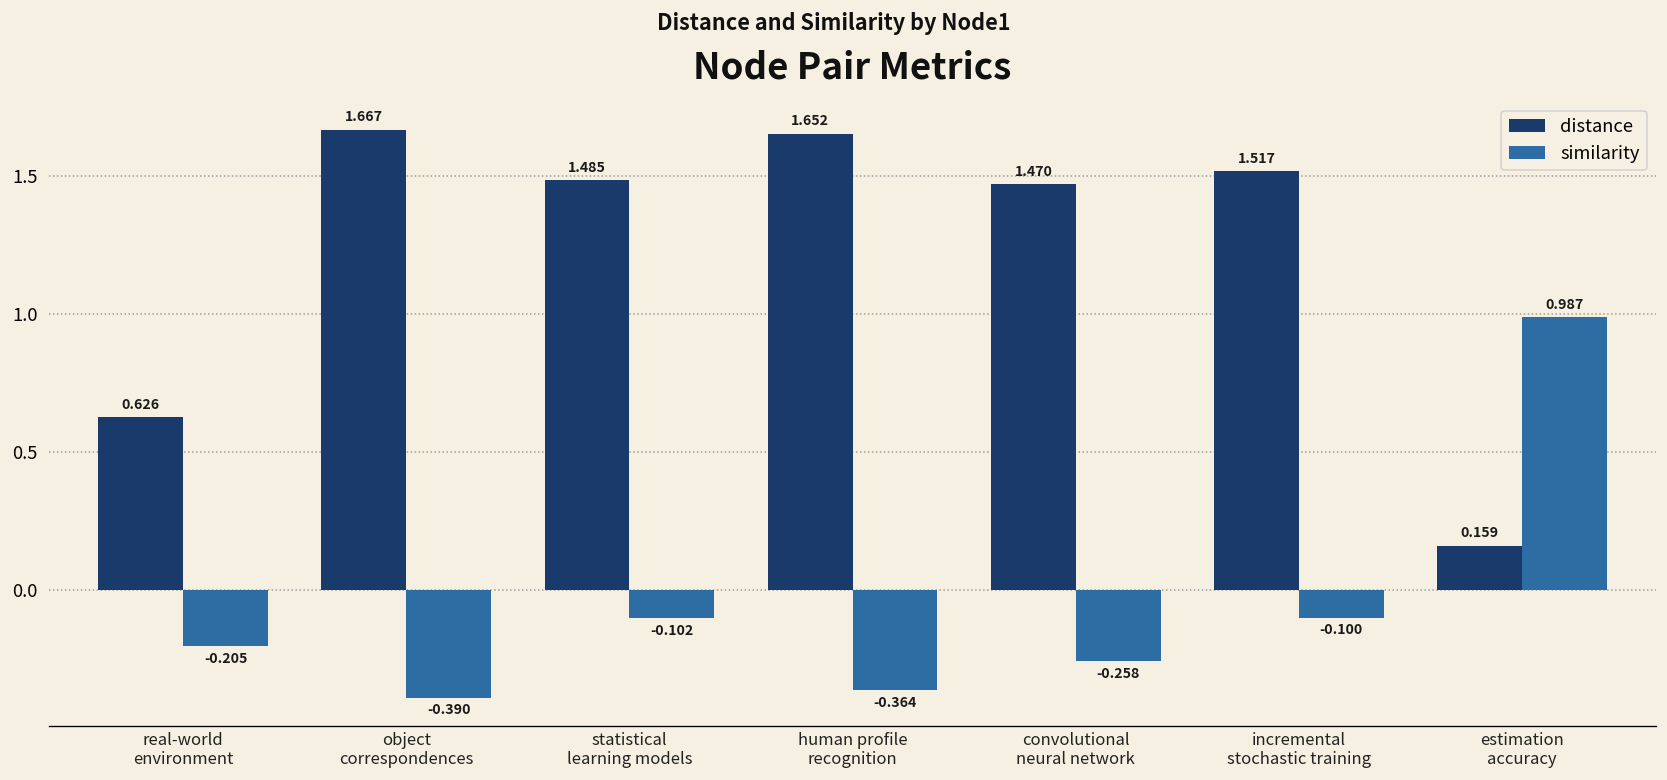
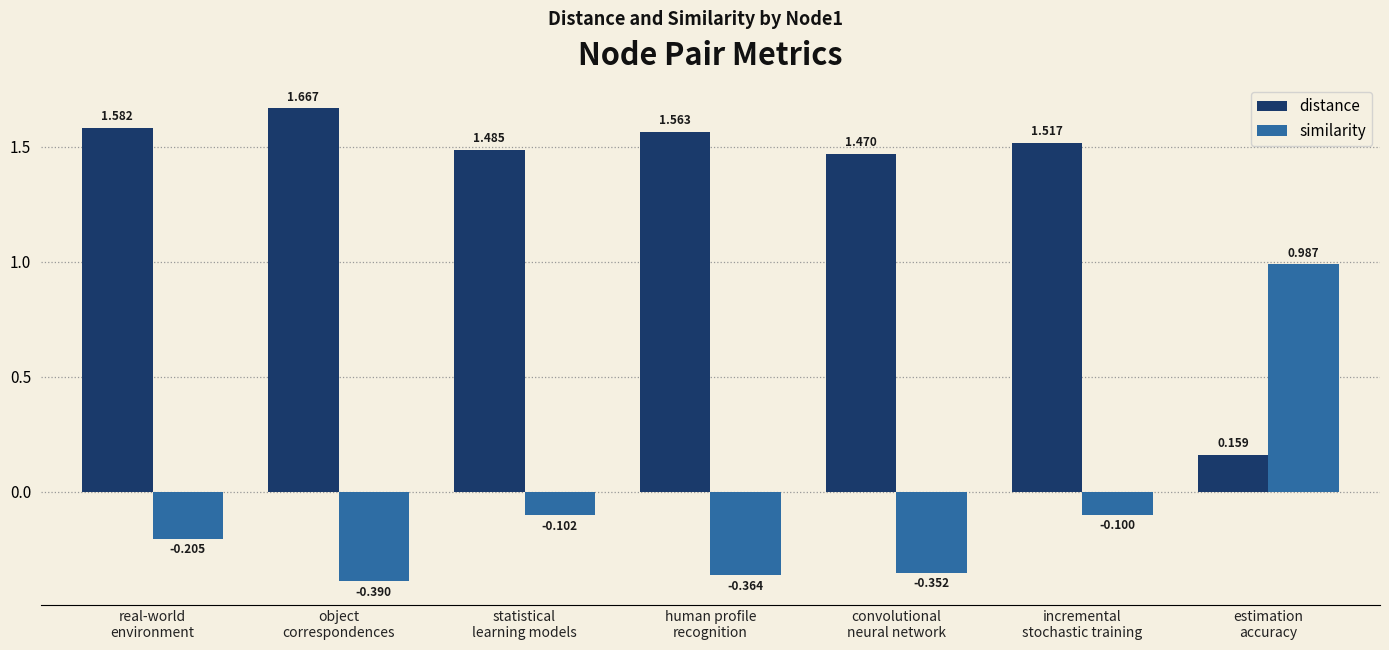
distance, real-world environment: 0.626 -> 1.582
distance, human profile recognition: 1.652 -> 1.563
similarity, convolutional neural network: -0.258 -> -0.352
